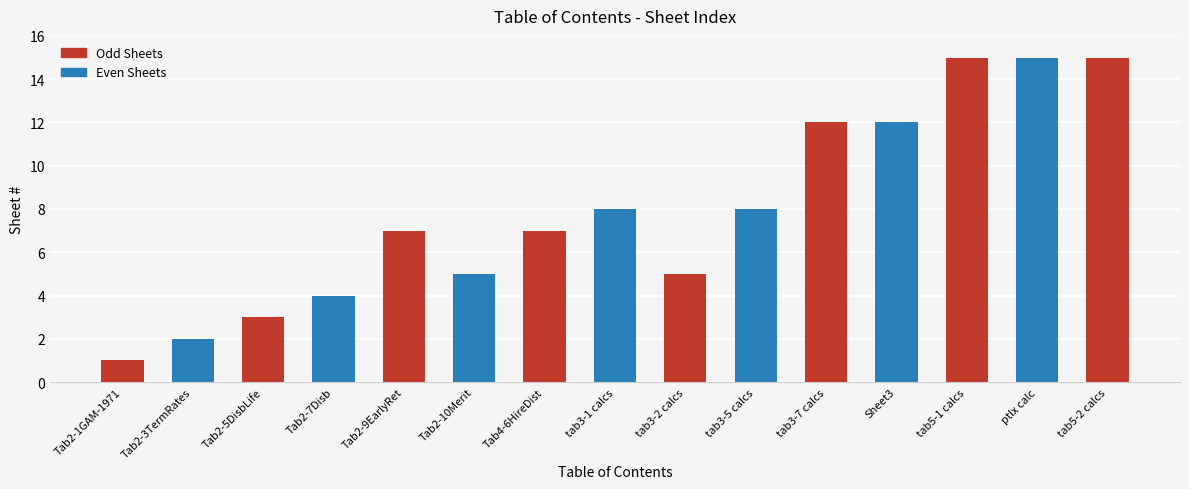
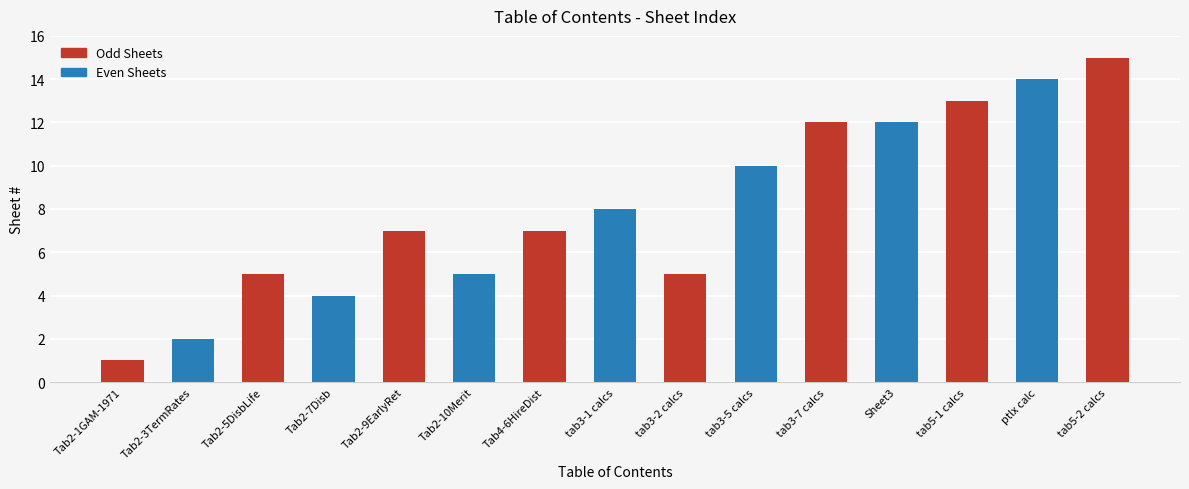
Tab2-5DisbLife: 3 -> 5
tab3-5 calcs: 8 -> 10
tab5-1 calcs: 15 -> 13
ptlx calc: 15 -> 14
